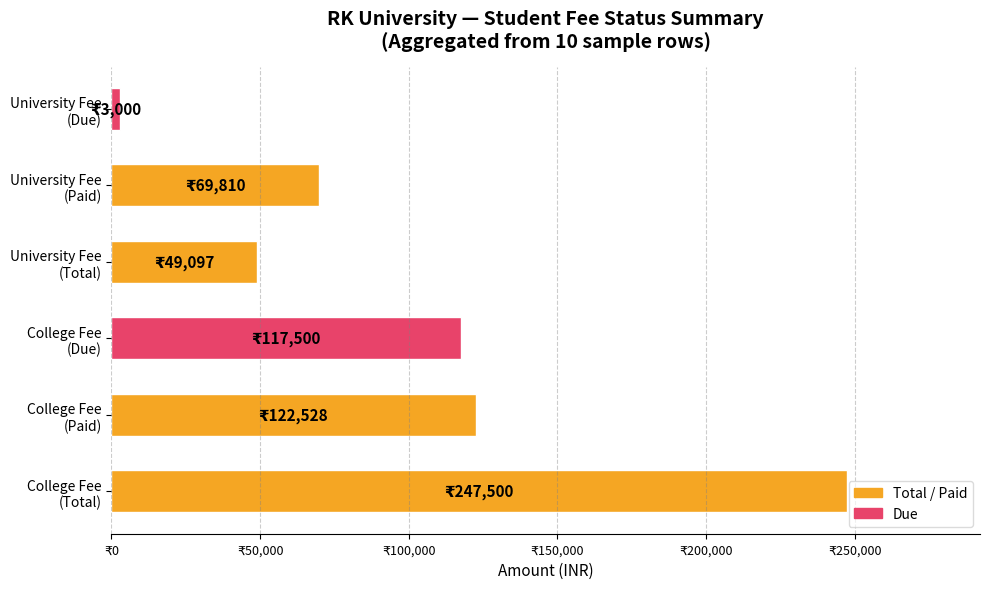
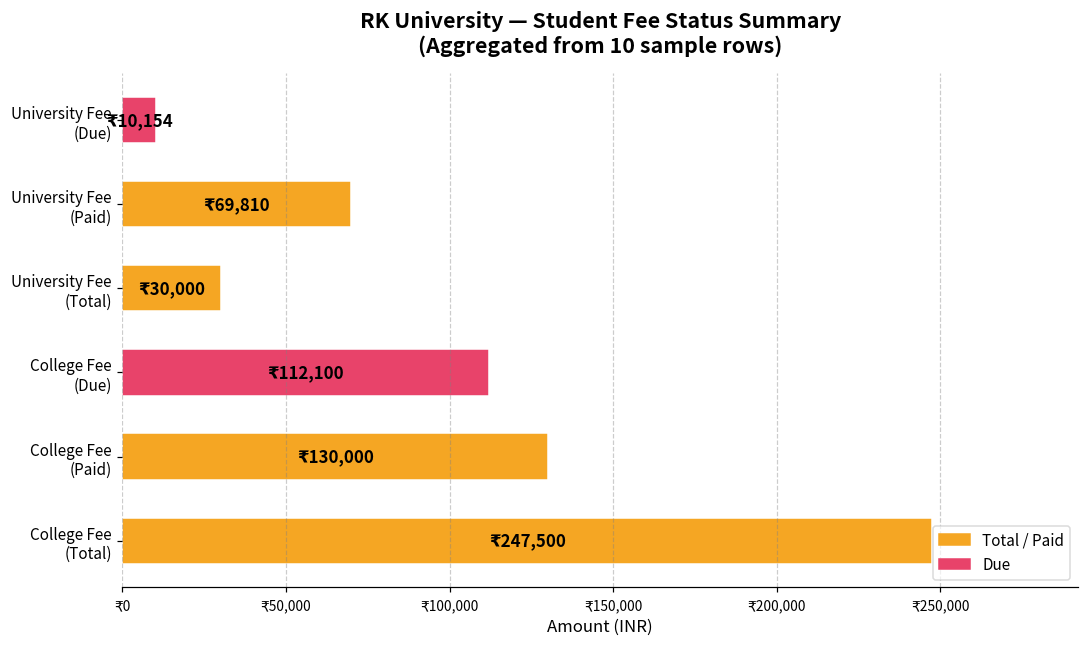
University Fee (Due): 3,000 -> 10,154
University Fee (Total): 49,097 -> 30,000
College Fee (Due): 117,500 -> 112,100
College Fee (Paid): 122,528 -> 130,000
